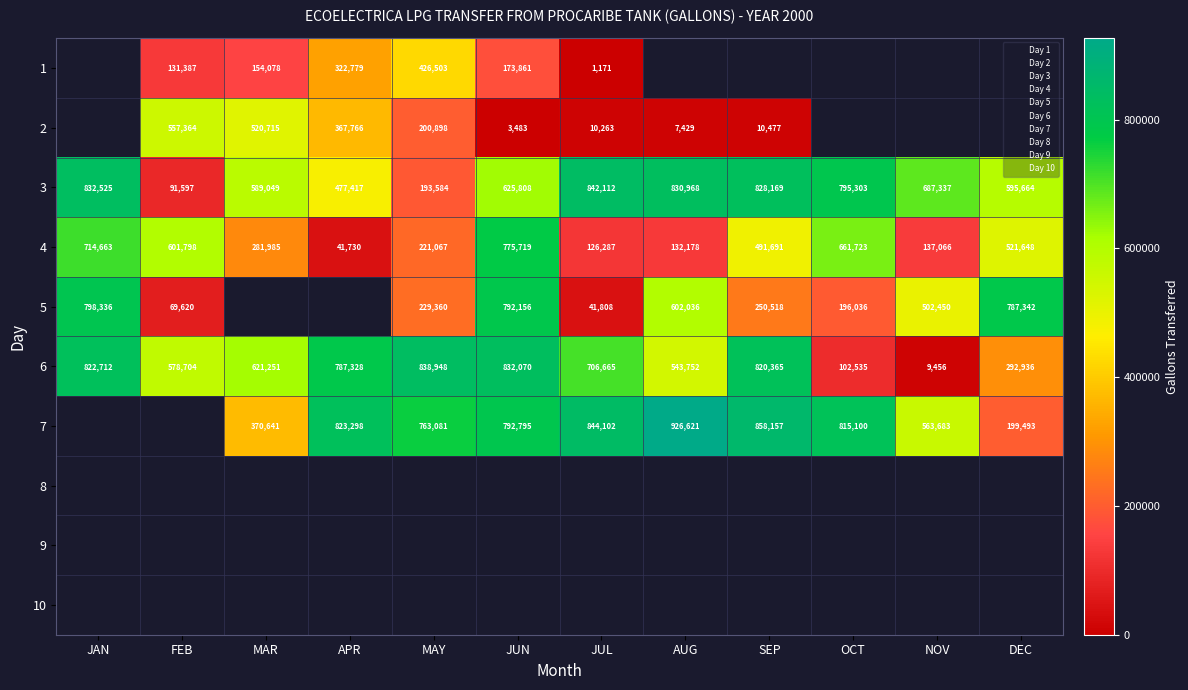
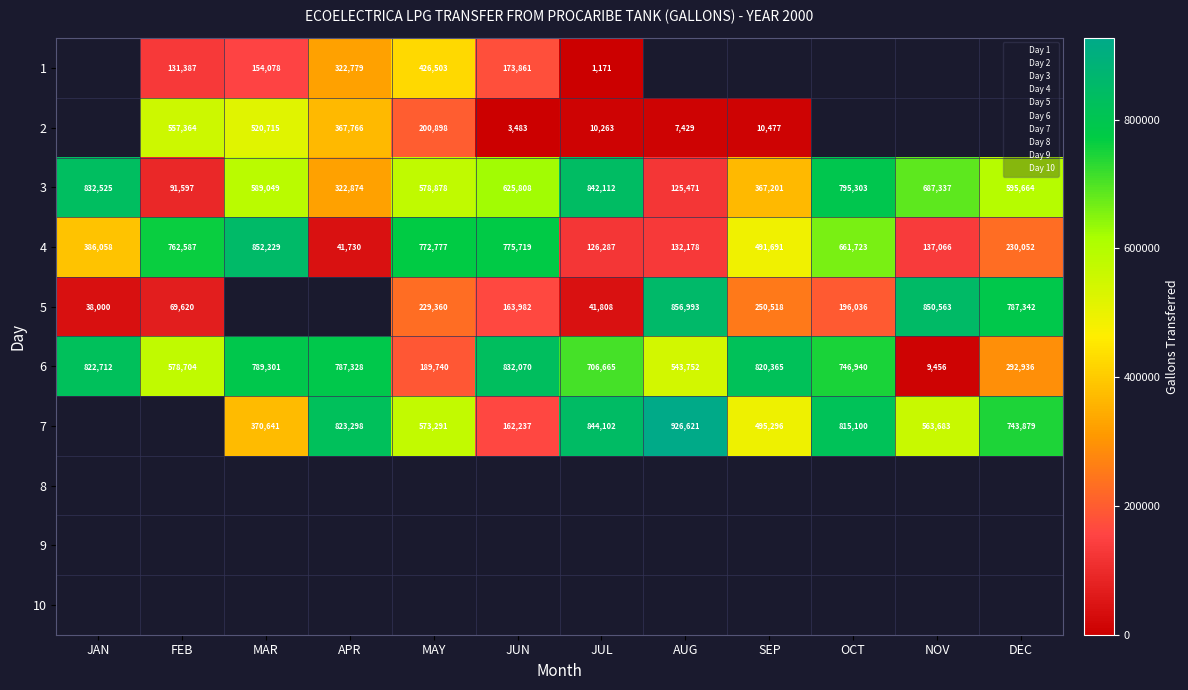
3, APR: 477,417 -> 322,874
3, MAY: 193,584 -> 578,878
3, AUG: 830,968 -> 125,471
3, SEP: 828,169 -> 367,201
4, JAN: 714,663 -> 386,058
4, FEB: 601,798 -> 762,587
4, MAR: 281,985 -> 852,229
4, MAY: 221,067 -> 772,777
4, DEC: 521,648 -> 230,052
5, JAN: 798,336 -> 38,000
5, JUN: 792,156 -> 163,982
5, AUG: 602,036 -> 856,993
5, NOV: 502,450 -> 850,563
6, MAR: 621,251 -> 789,301
6, MAY: 838,948 -> 189,740
6, OCT: 102,535 -> 746,940
7, MAY: 763,081 -> 573,291
7, JUN: 792,795 -> 162,237
7, SEP: 858,157 -> 495,296
7, DEC: 199,493 -> 743,879
